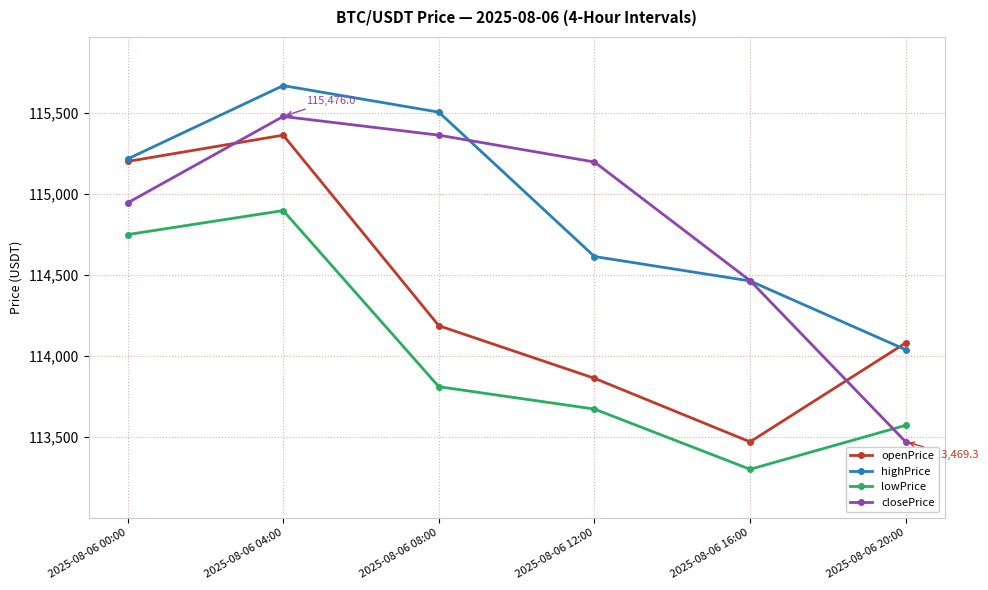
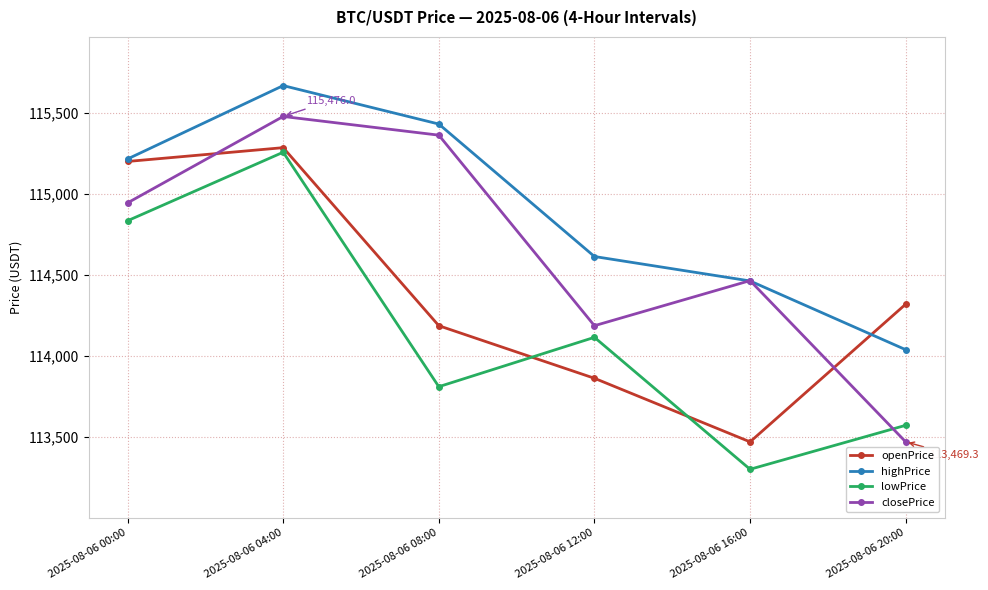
lowPrice, 2025-08-06 00:00: 114,750 -> 114,830
openPrice, 2025-08-06 04:00: 115,360 -> 115,280
lowPrice, 2025-08-06 04:00: 114,900 -> 115,260
highPrice, 2025-08-06 08:00: 115,500 -> 115,430
lowPrice, 2025-08-06 12:00: 113,670 -> 114,110
closePrice, 2025-08-06 12:00: 115,200 -> 114,190
openPrice, 2025-08-06 20:00: 114,080 -> 114,320
